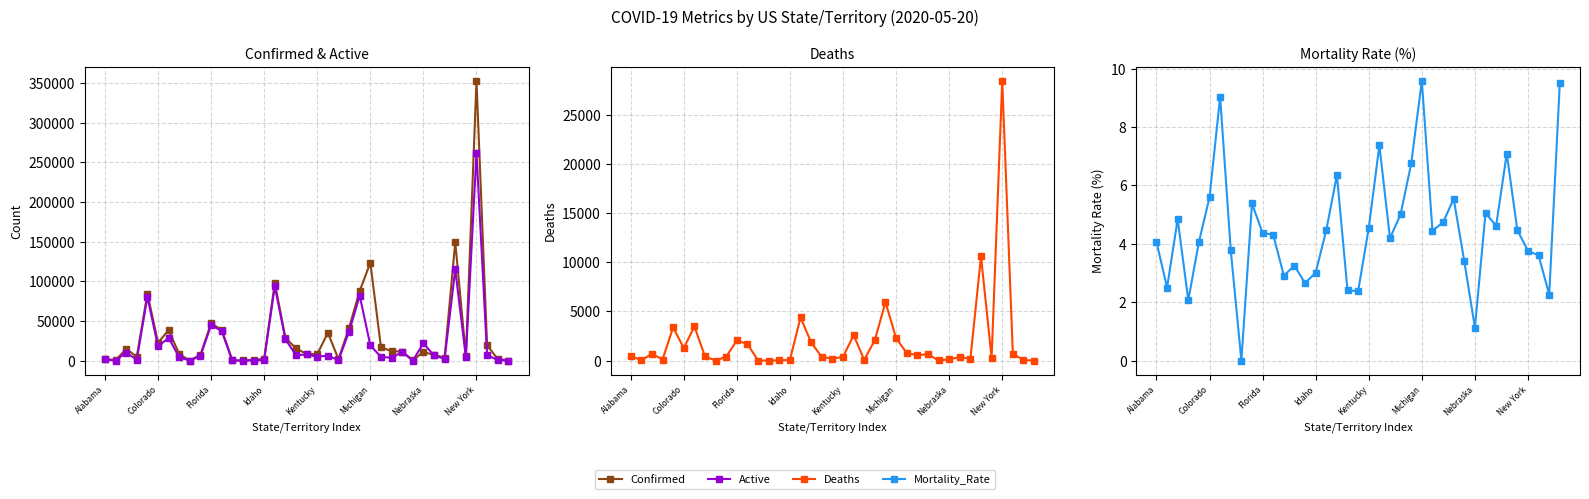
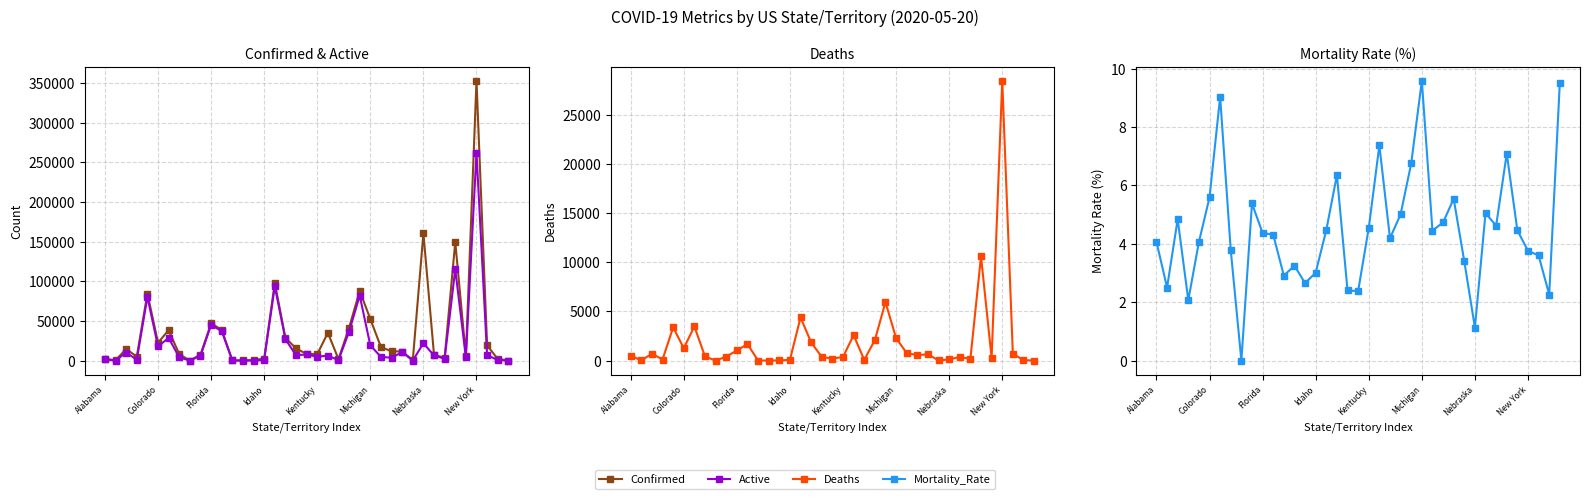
Confirmed & Active, Confirmed, Michigan: 120000 -> 50000
Confirmed & Active, Confirmed, Nebraska: 10000 -> 160000
Deaths, Florida: 2000 -> 1000
